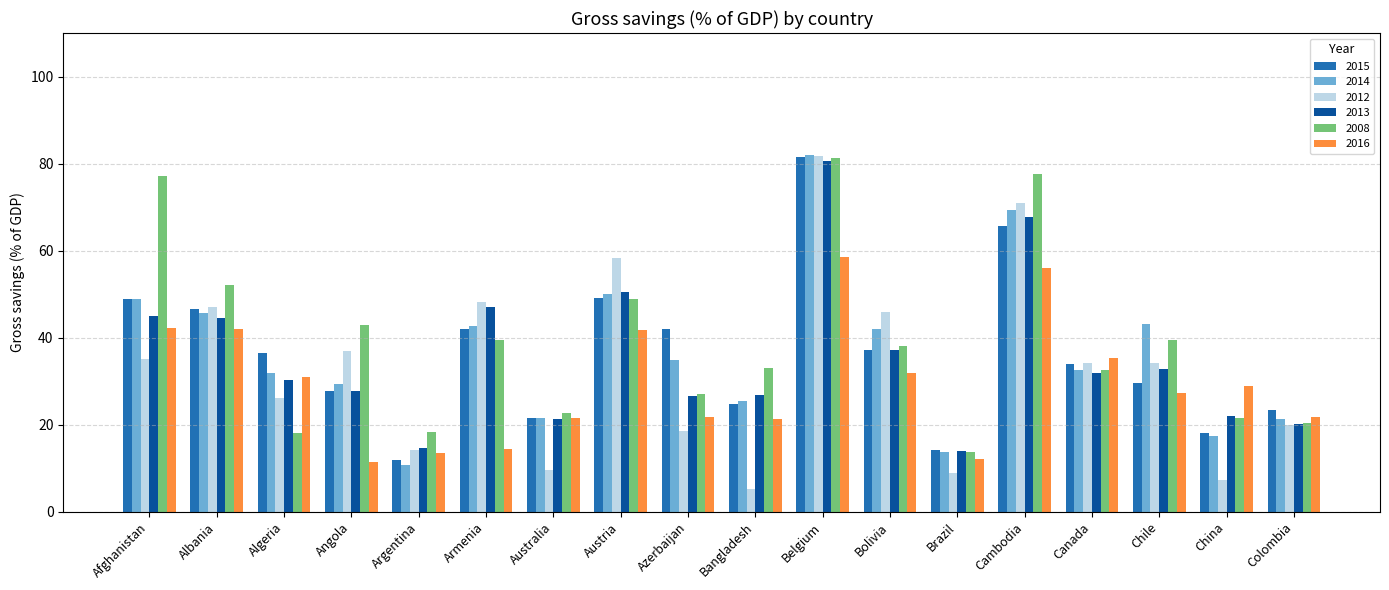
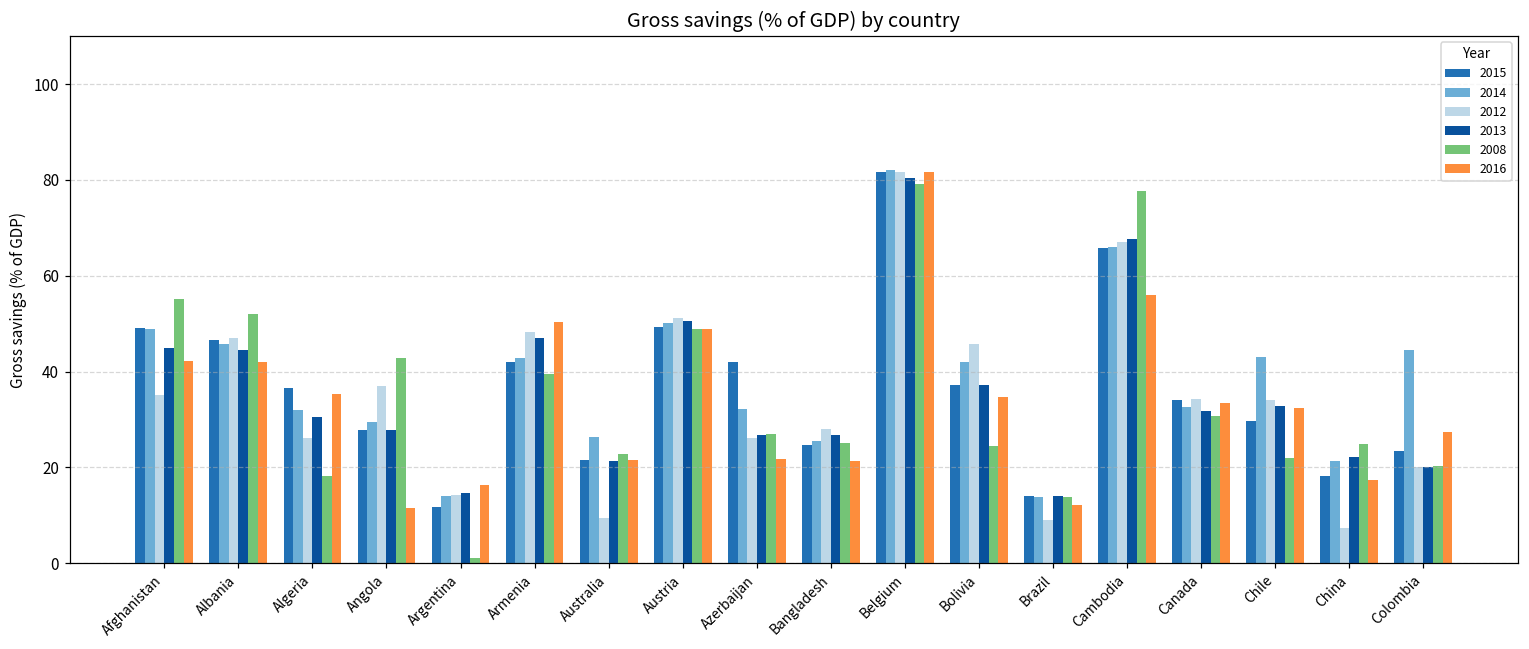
2008, Afghanistan: 77 -> 55
2016, Algeria: 31 -> 35
2014, Argentina: 11 -> 14
2008, Argentina: 18 -> 1
2016, Argentina: 14 -> 16
2016, Armenia: 15 -> 50
2014, Australia: 22 -> 26
2012, Austria: 58 -> 51
2016, Austria: 42 -> 49
2014, Azerbaijan: 35 -> 32
2012, Azerbaijan: 19 -> 26
2012, Bangladesh: 5 -> 28
2008, Bangladesh: 33 -> 25
2008, Belgium: 81 -> 79
2016, Belgium: 59 -> 82
2008, Bolivia: 38 -> 24
2016, Bolivia: 32 -> 35
2014, Cambodia: 69 -> 66
2012, Cambodia: 71 -> 67
2008, Canada: 33 -> 31
2016, Canada: 35 -> 33
2008, Chile: 39 -> 22
2016, Chile: 27 -> 32
2014, China: 17 -> 21
2008, China: 22 -> 25
2016, China: 29 -> 17
2014, Colombia: 21 -> 44
2016, Colombia: 22 -> 27
